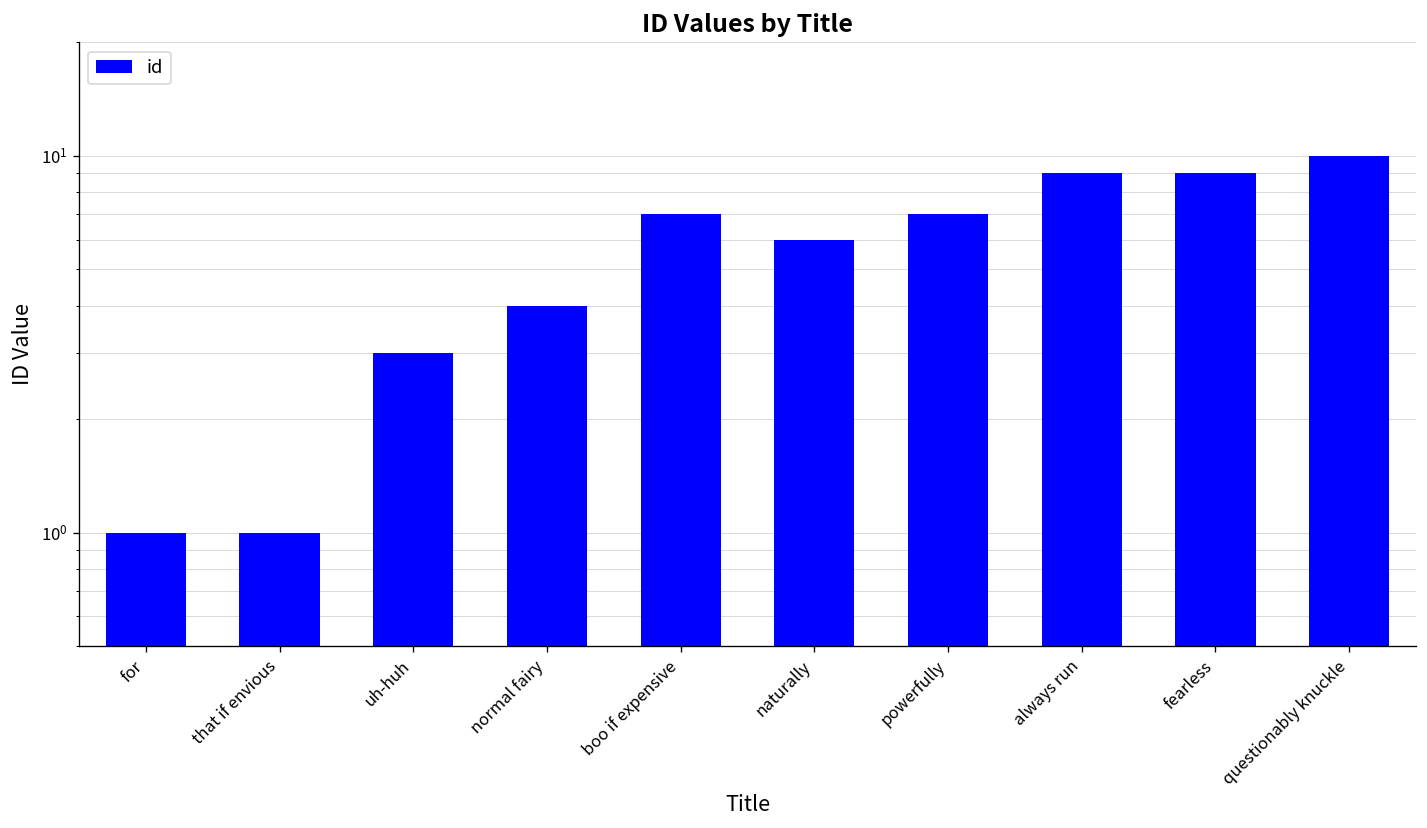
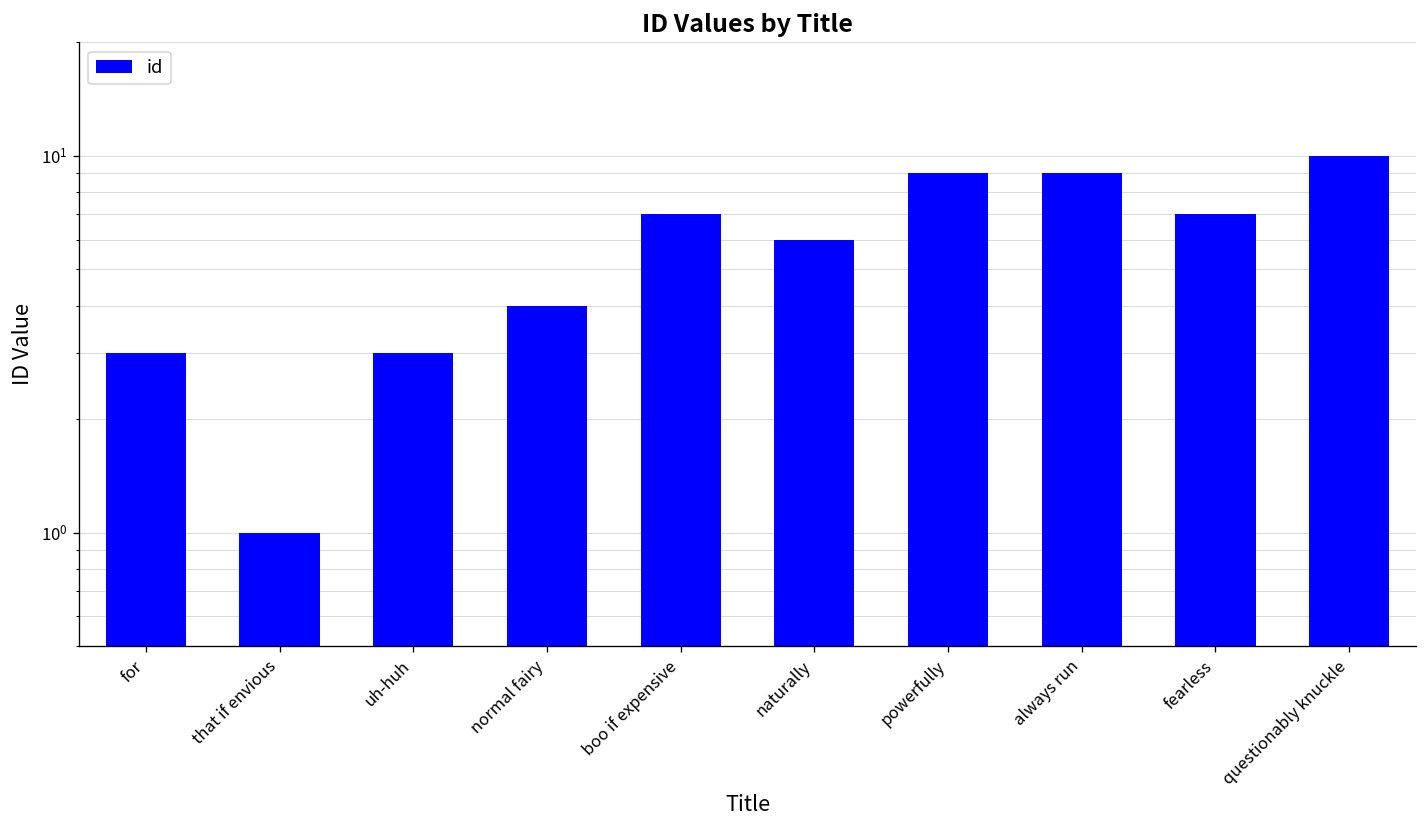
for: 1 -> 3
powerfully: 7 -> 9
fearless: 9 -> 7
